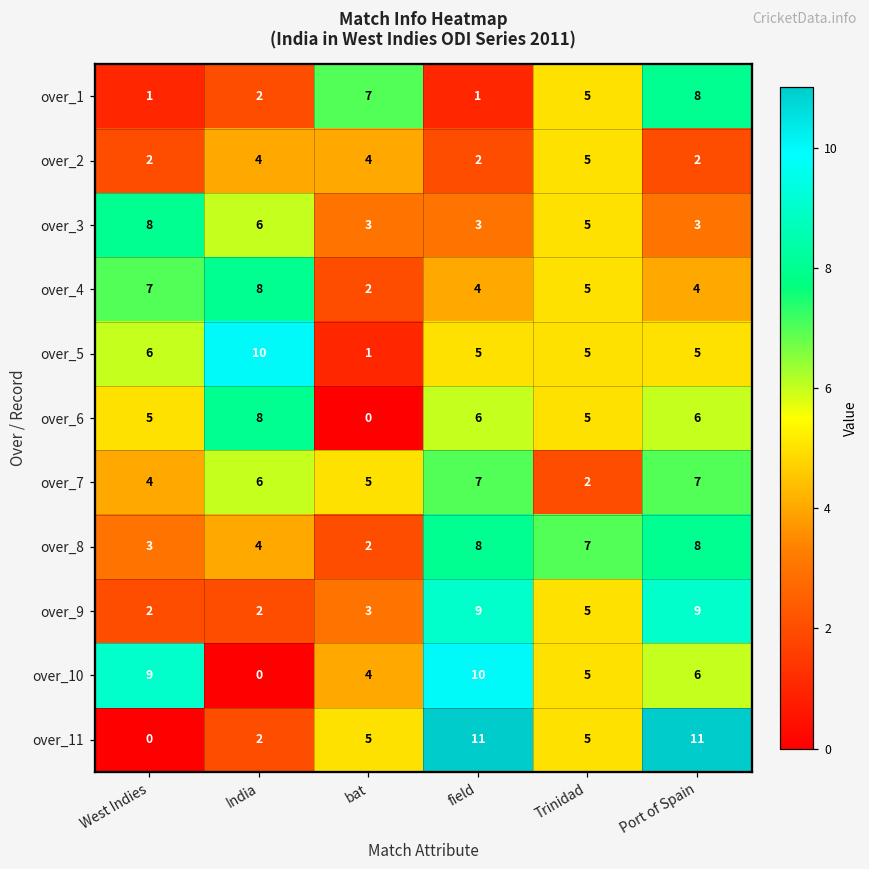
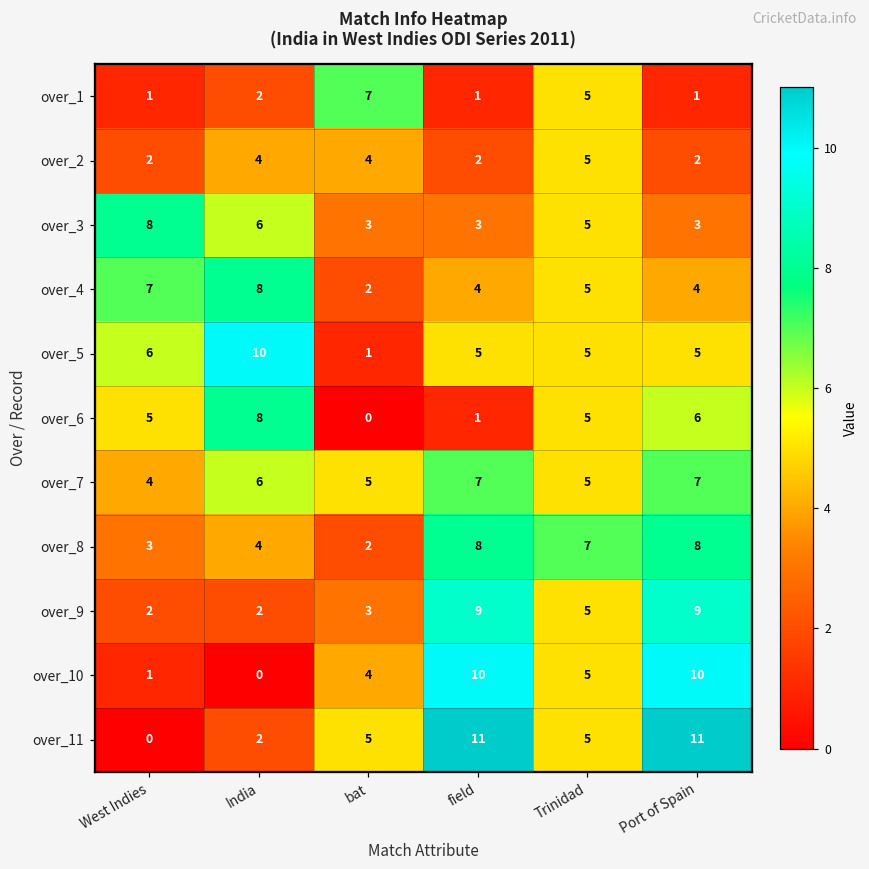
over_1, Port of Spain: 8 -> 1
over_6, field: 6 -> 1
over_7, Trinidad: 2 -> 5
over_10, West Indies: 9 -> 1
over_10, Port of Spain: 6 -> 10
